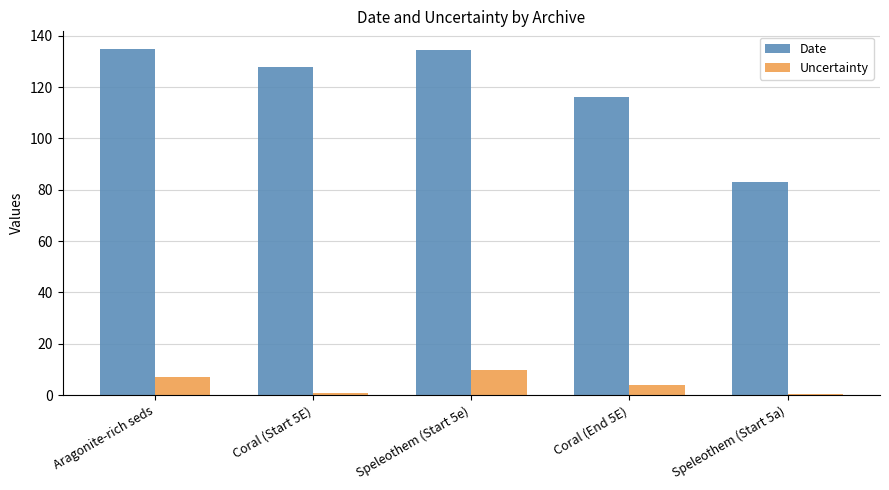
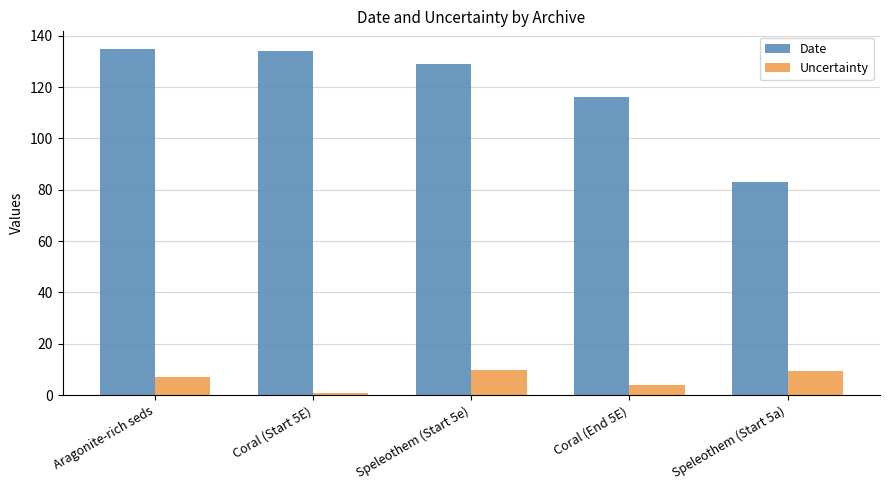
Date, Coral (Start 5E): 128 -> 134
Date, Speleothem (Start 5e): 135 -> 129
Uncertainty, Speleothem (Start 5a): 0 -> 10
